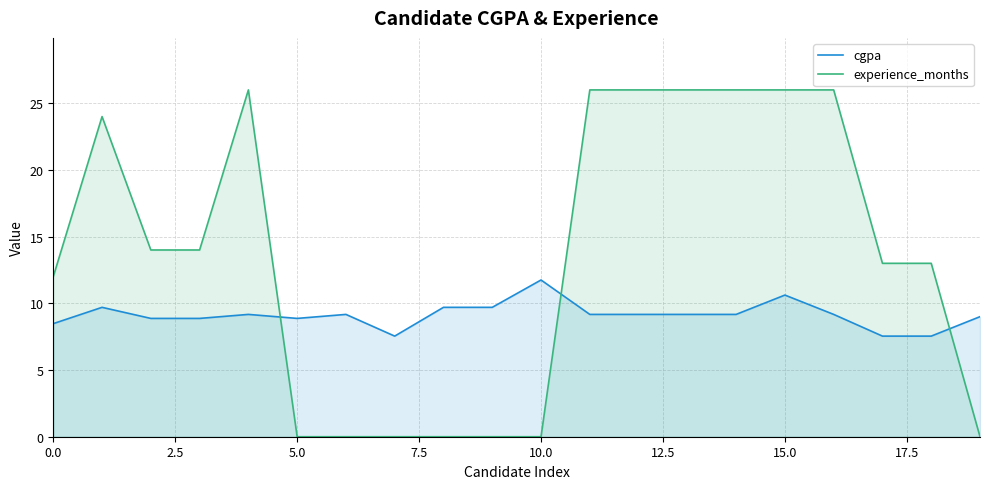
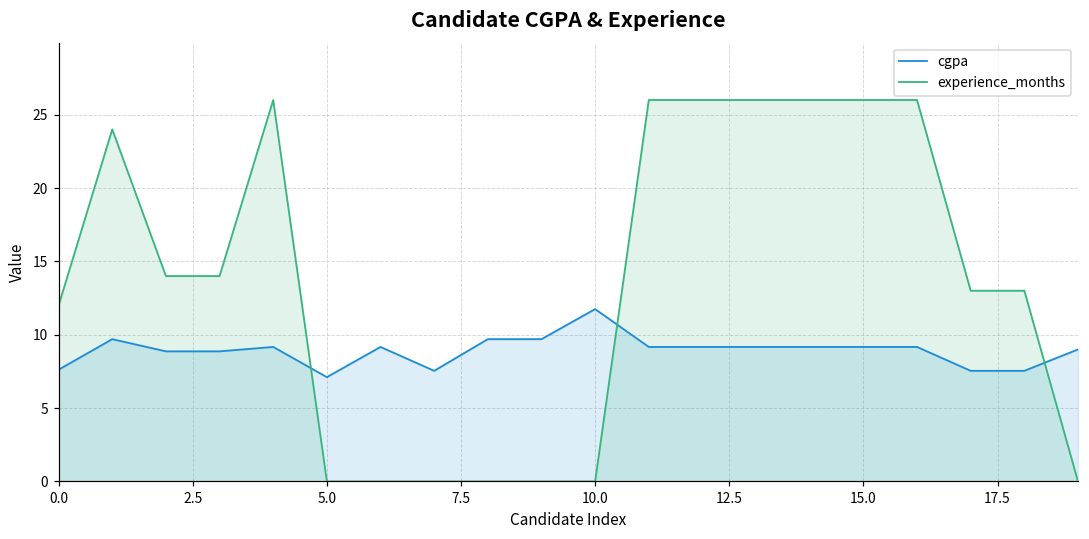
cgpa, 0.0: 8.5 -> 7.6
cgpa, 5.0: 8.9 -> 7.1
cgpa, 15.0: 10.6 -> 9.2
